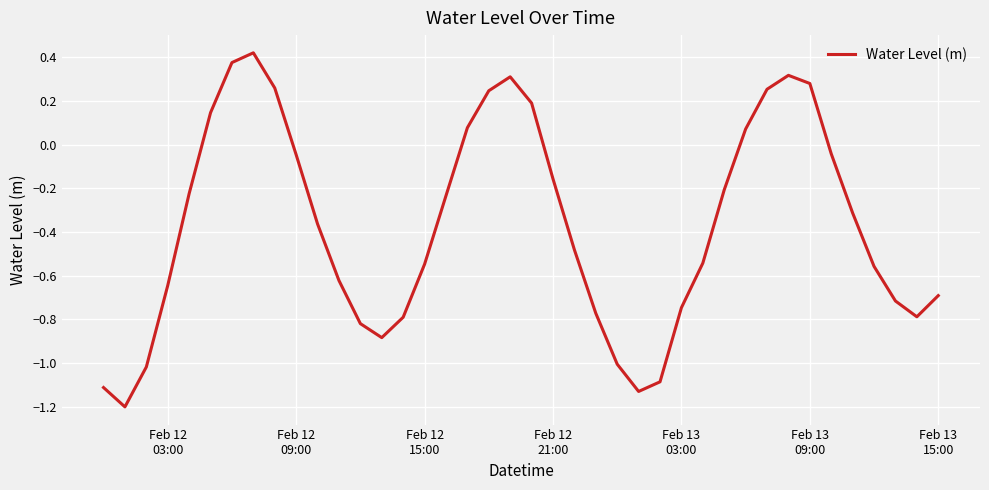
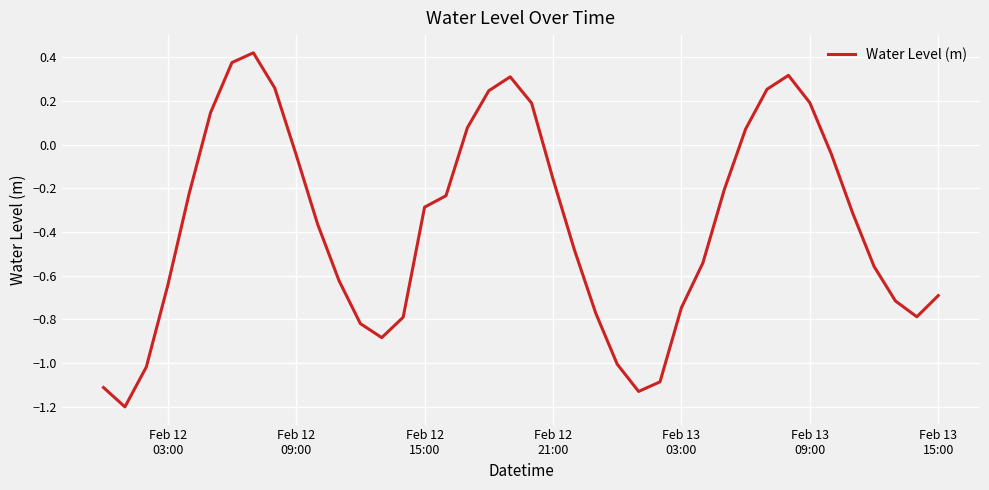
Feb 12 15:00: -0.55 -> -0.29
Feb 13 09:00: 0.28 -> 0.19
